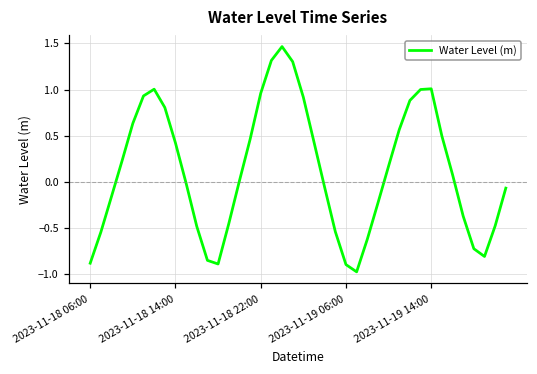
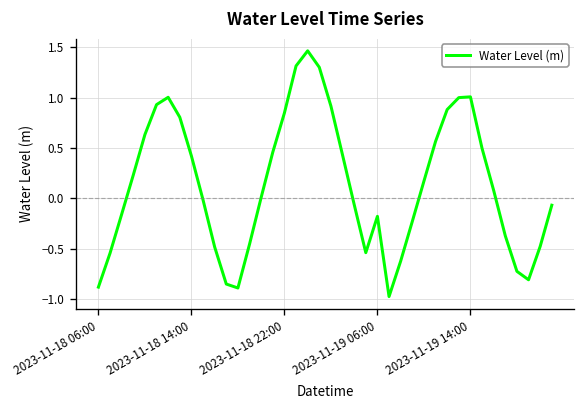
2023-11-18 22:00: 1.0 -> 0.8
2023-11-19 06:00: -0.9 -> -0.2
